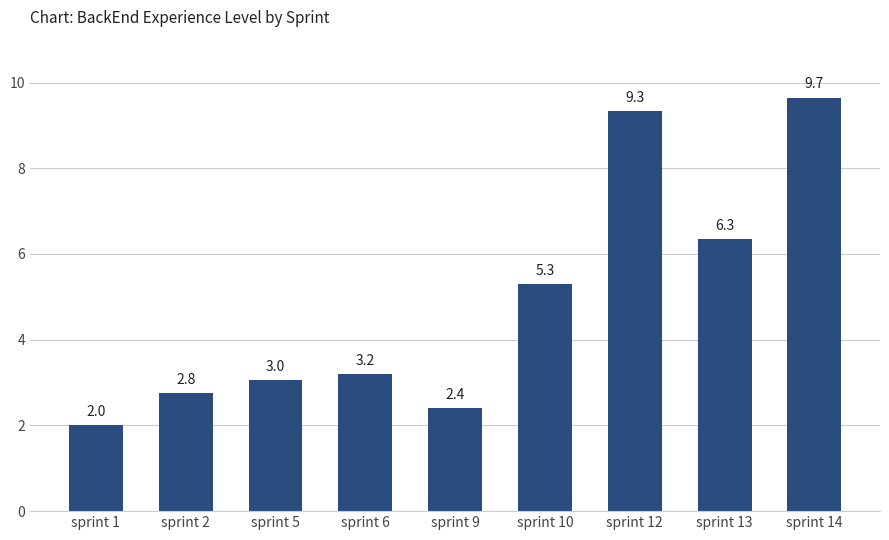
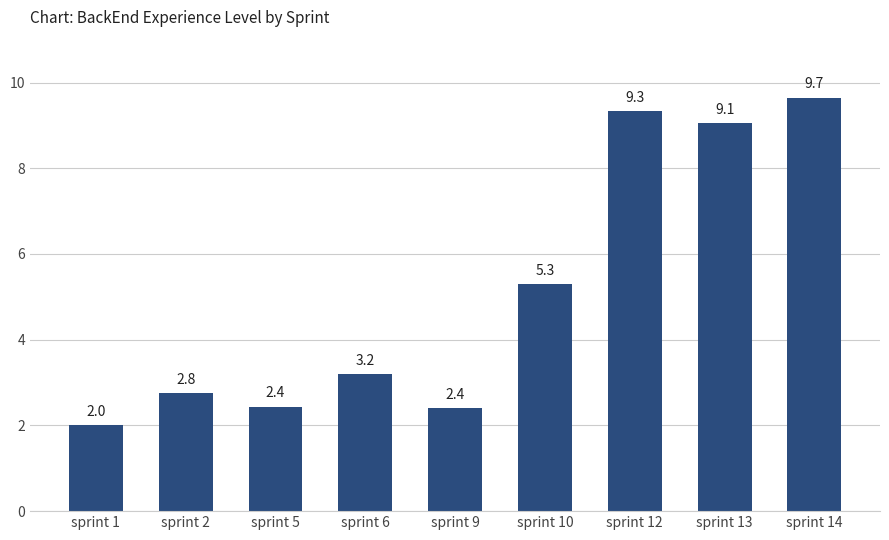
sprint 5: 3.0 -> 2.4
sprint 13: 6.3 -> 9.1
